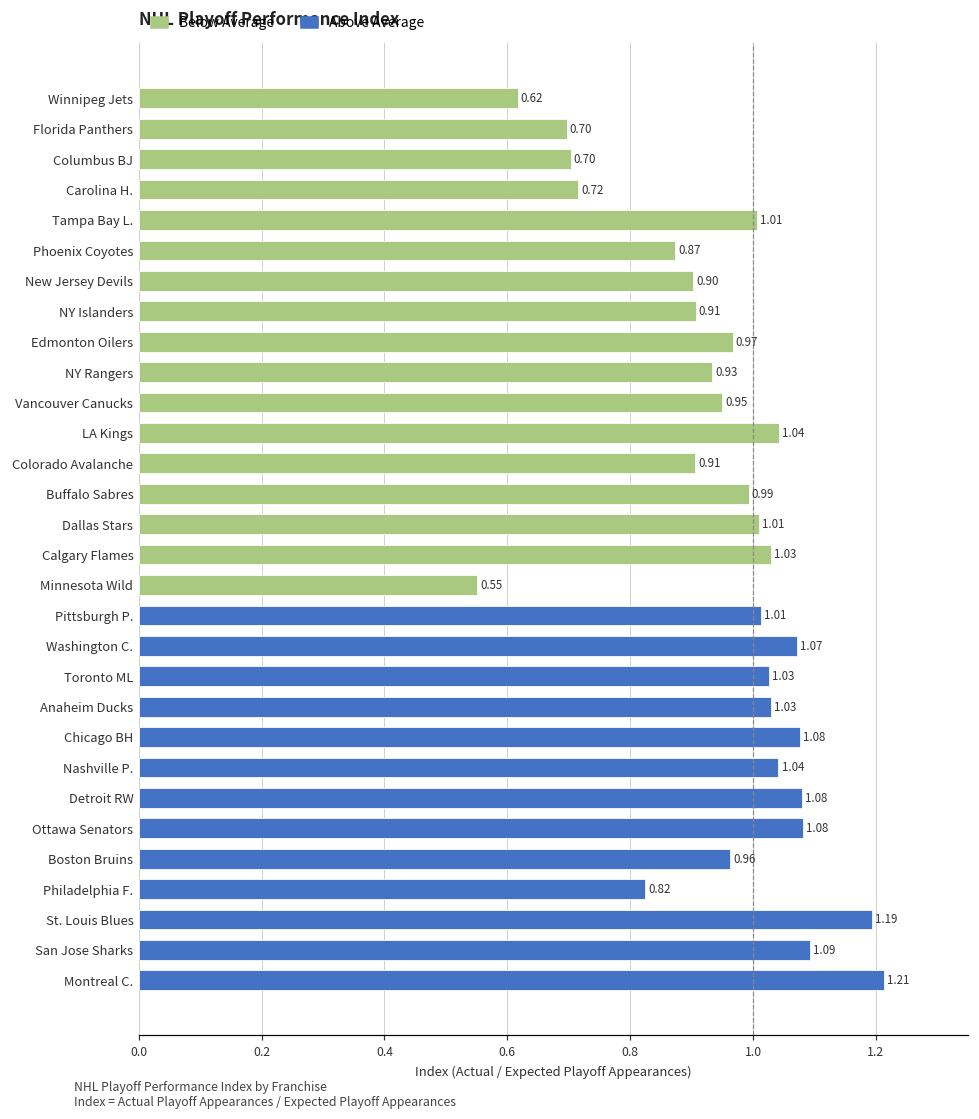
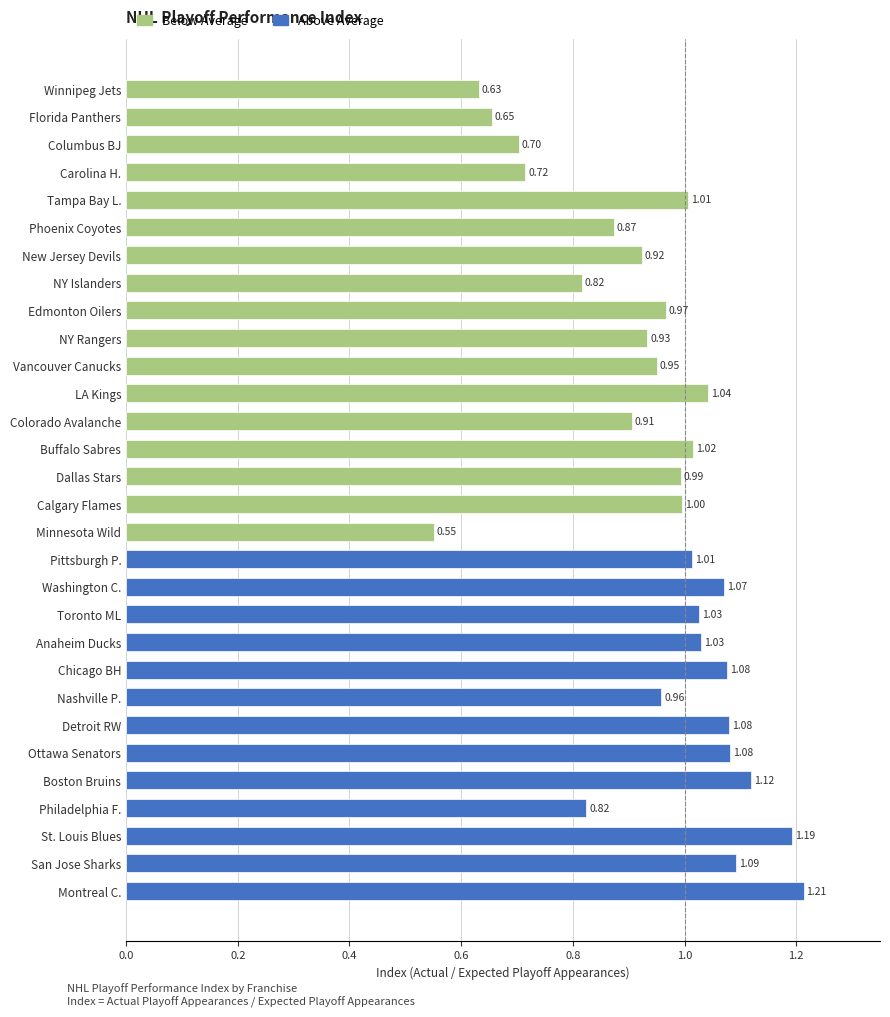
Winnipeg Jets: 0.62 -> 0.63
Florida Panthers: 0.70 -> 0.65
New Jersey Devils: 0.90 -> 0.92
NY Islanders: 0.91 -> 0.82
Buffalo Sabres: 0.99 -> 1.02
Dallas Stars: 1.01 -> 0.99
Calgary Flames: 1.03 -> 1.00
Nashville P.: 1.04 -> 0.96
Boston Bruins: 0.96 -> 1.12
